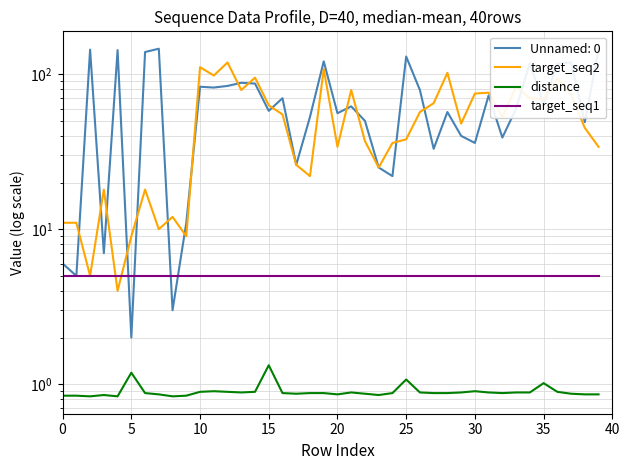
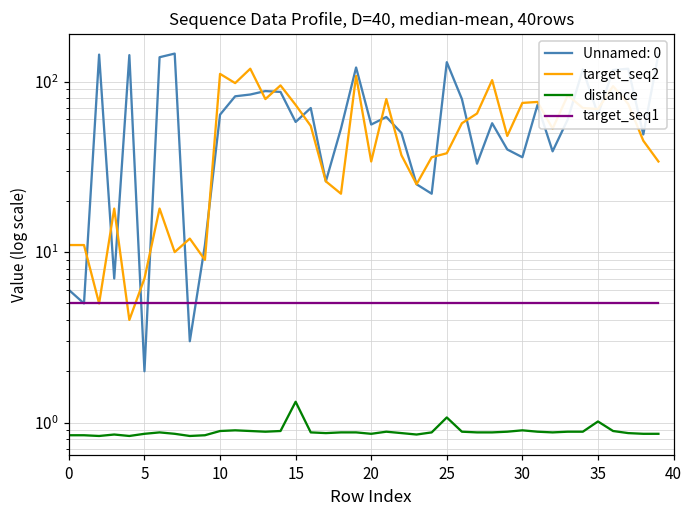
target_seq2, 5: 9 -> 7
distance, 5: 1.2 -> 0.9
Unnamed: 0, 10: 80 -> 64
target_seq2, 15: 63 -> 70
